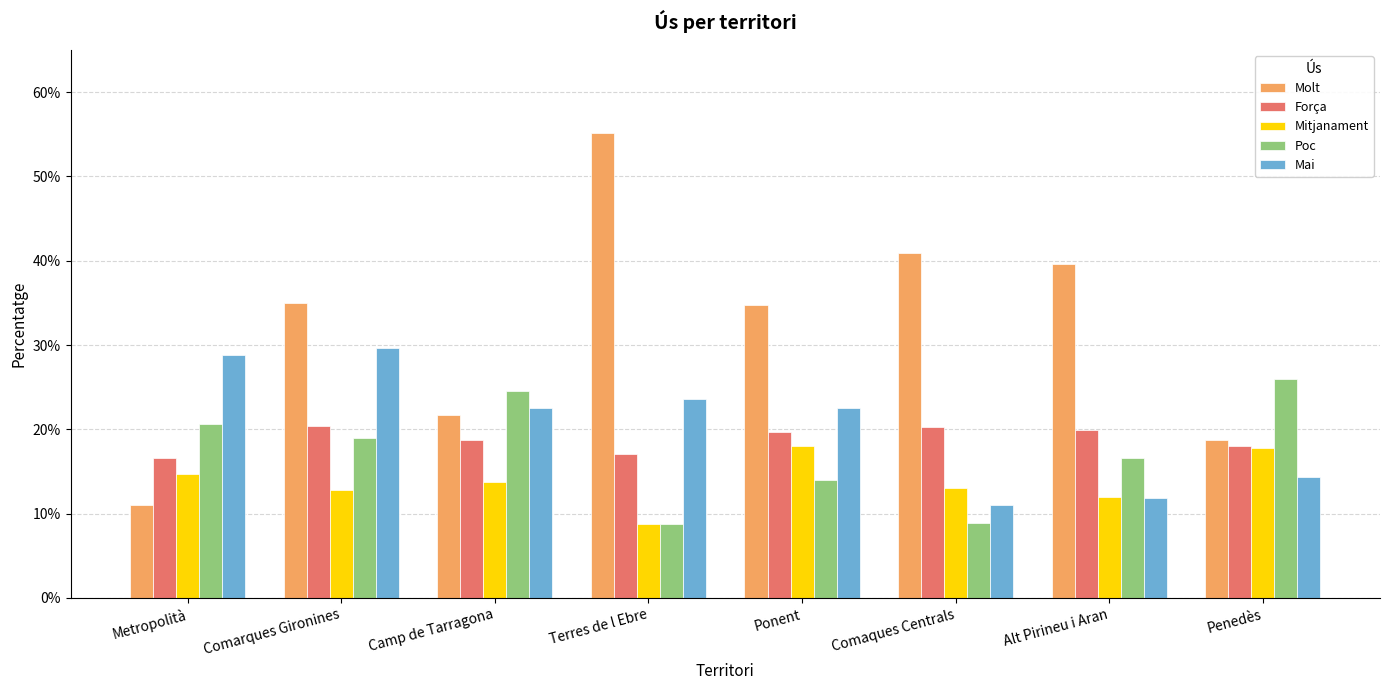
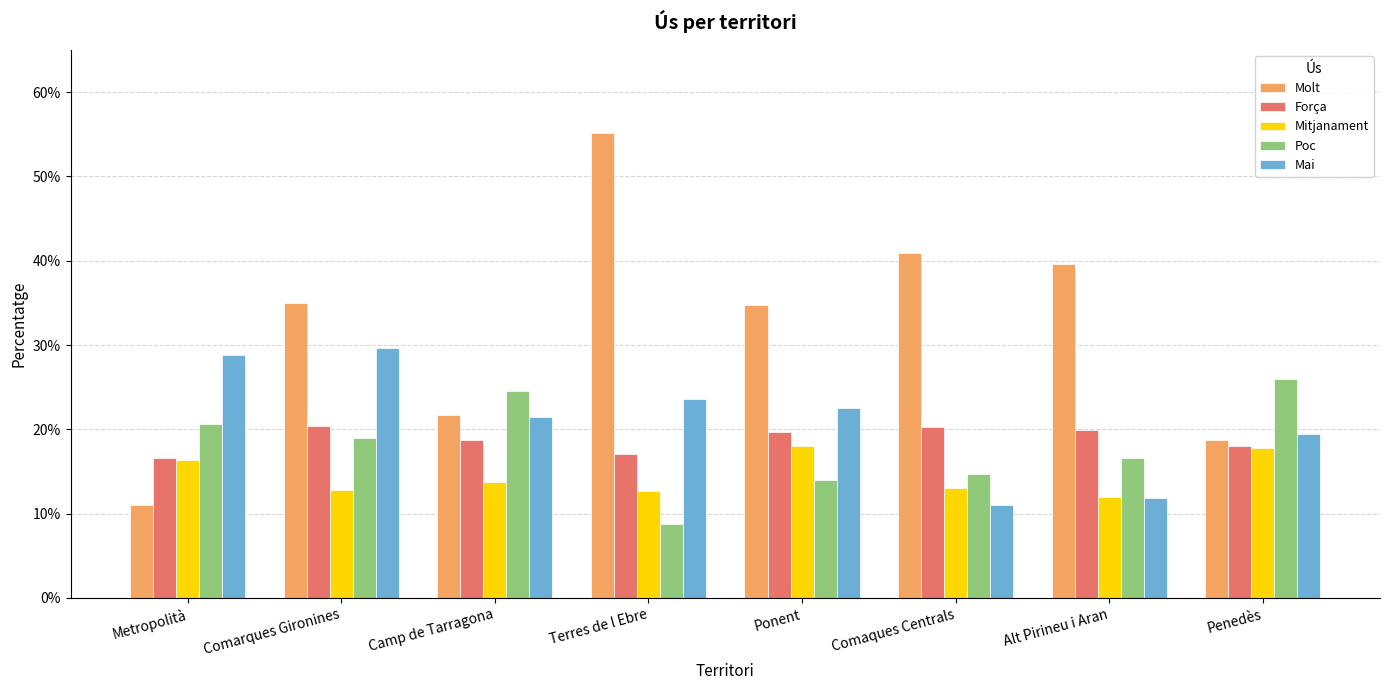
Mitjanament, Metropolità: 15% -> 16%
Mai, Camp de Tarragona: 23% -> 21%
Mitjanament, Terres de l Ebre: 9% -> 13%
Poc, Comaques Centrals: 9% -> 15%
Mai, Penedès: 14% -> 19%
